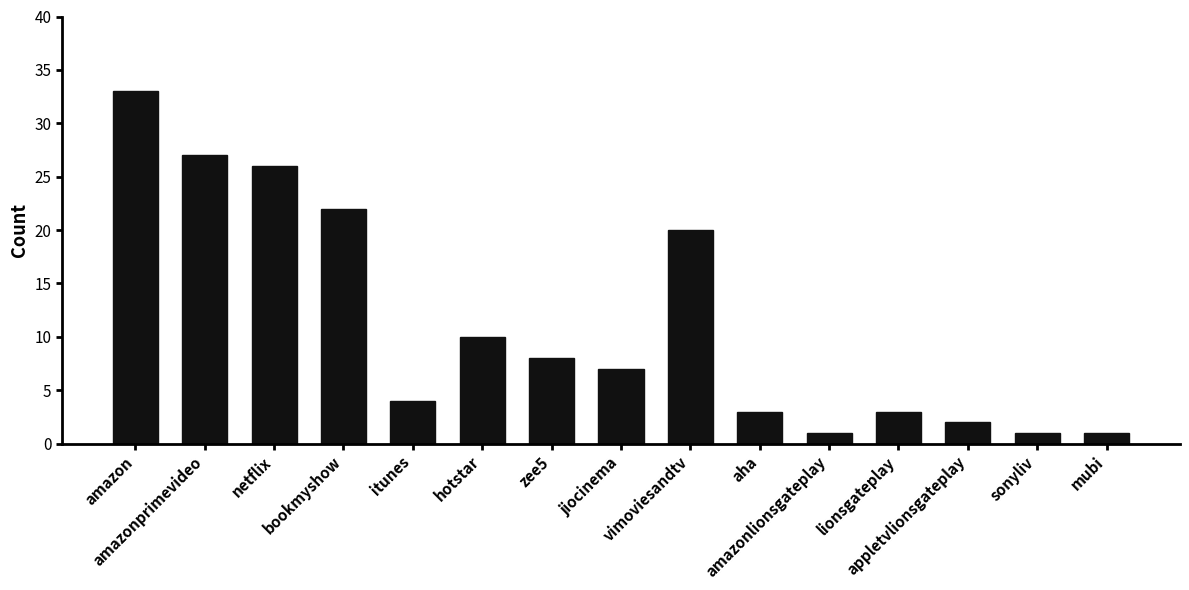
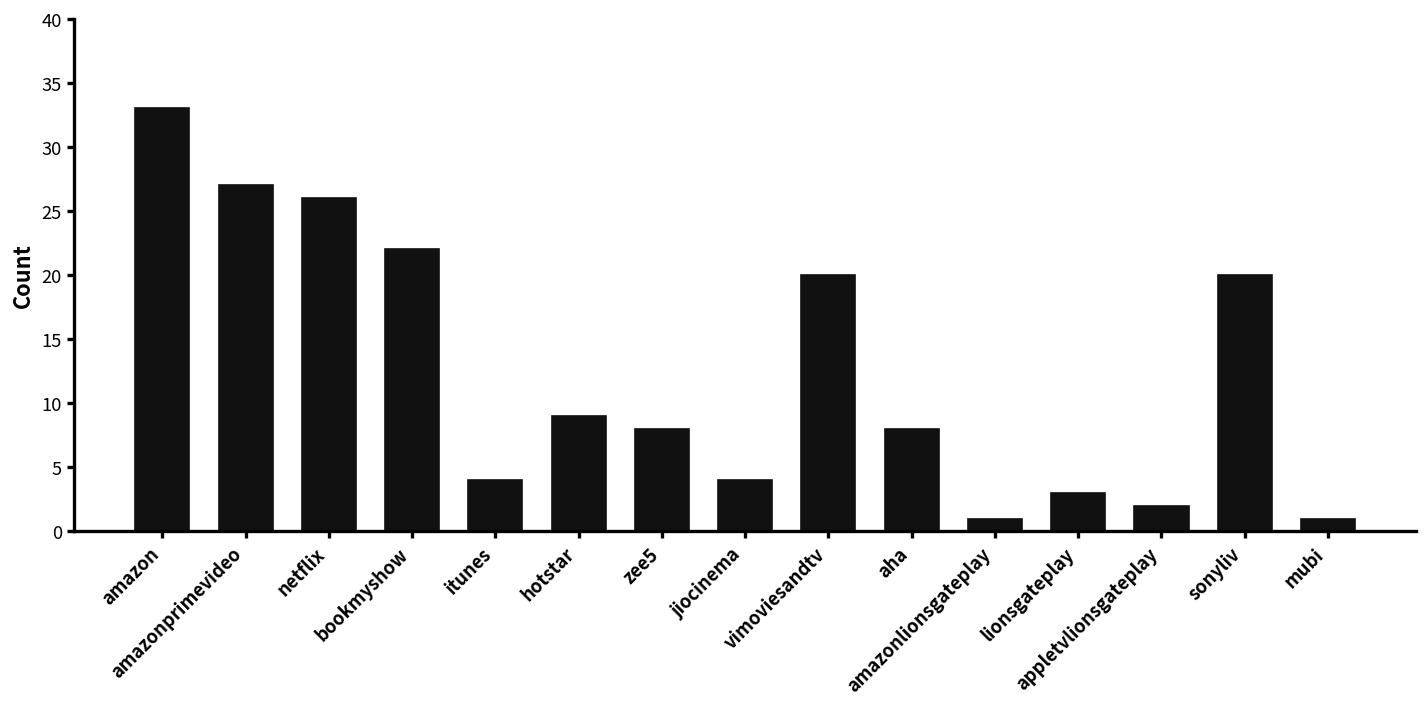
hotstar: 10 -> 9
jiocinema: 7 -> 4
aha: 3 -> 8
sonyliv: 1 -> 20
